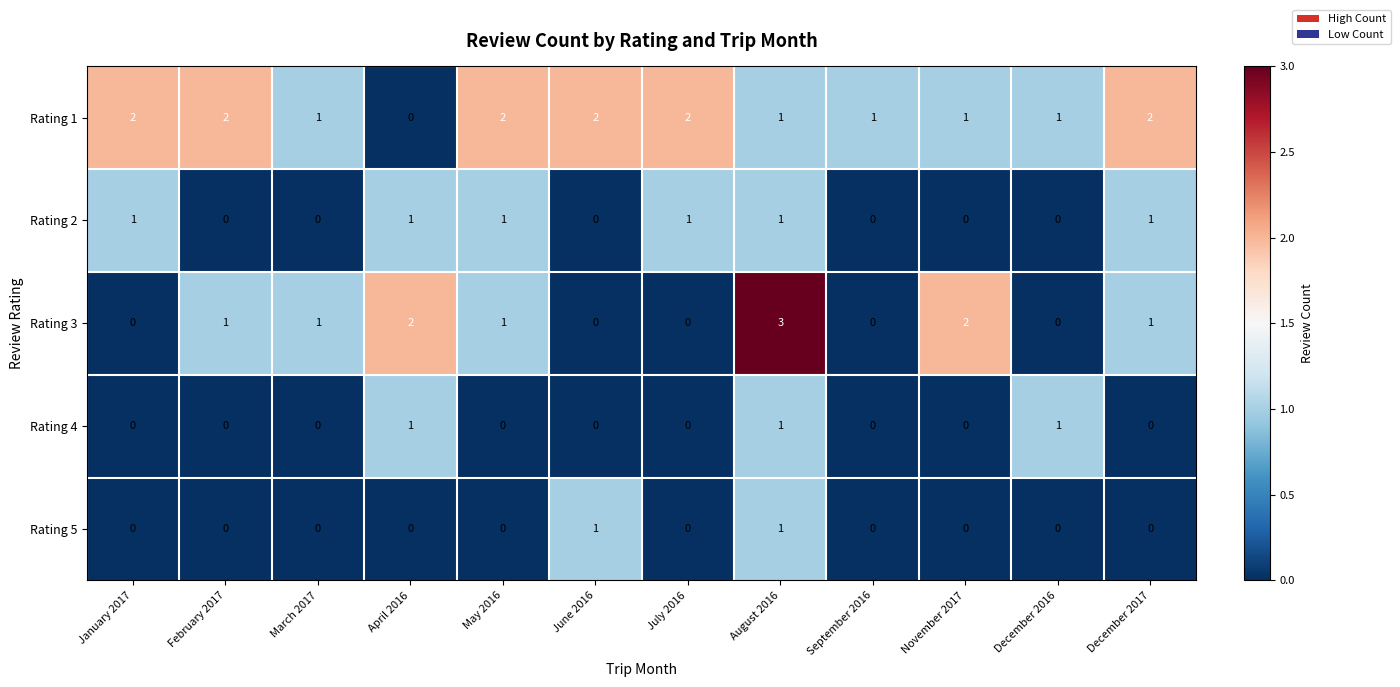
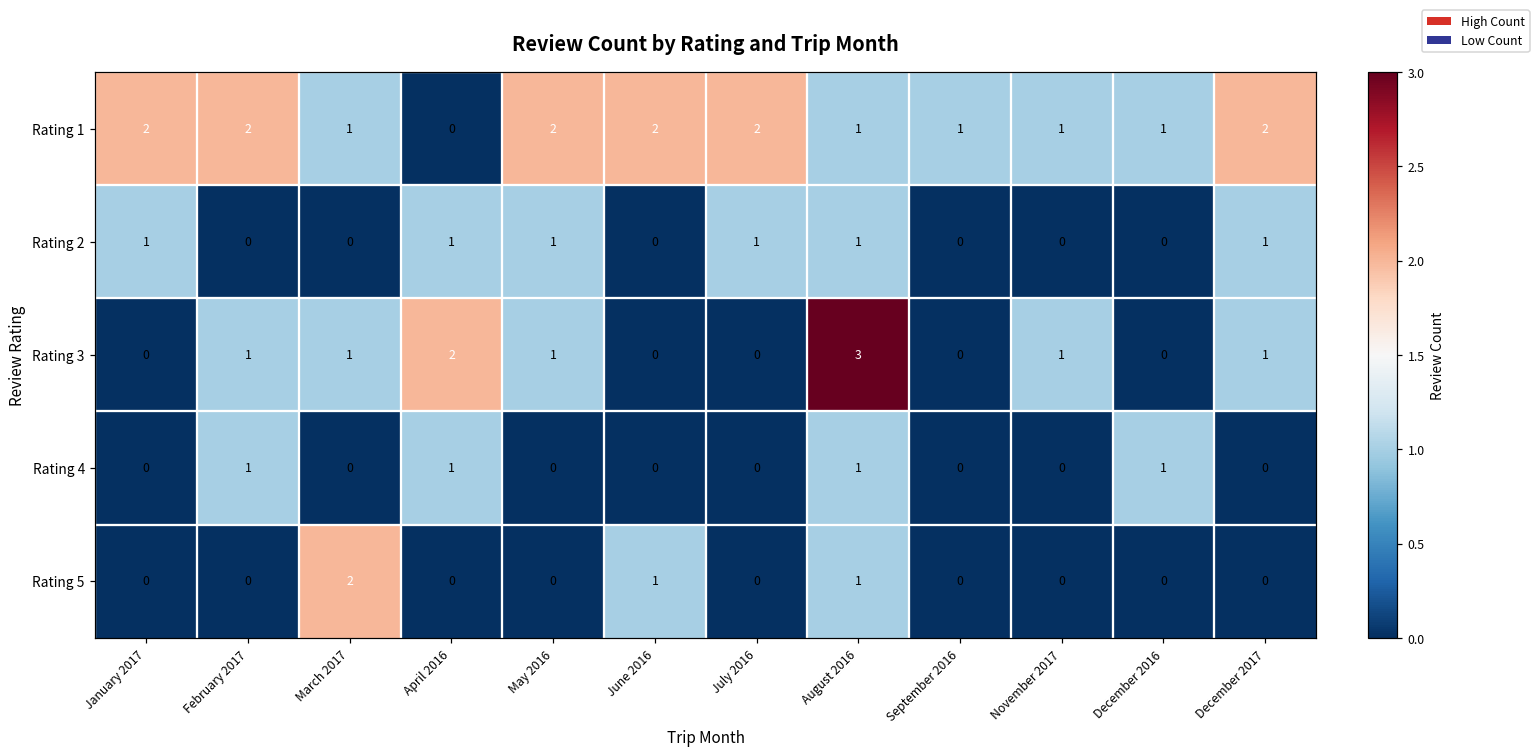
Rating 3, November 2017: 2 -> 1
Rating 4, February 2017: 0 -> 1
Rating 5, March 2017: 0 -> 2
